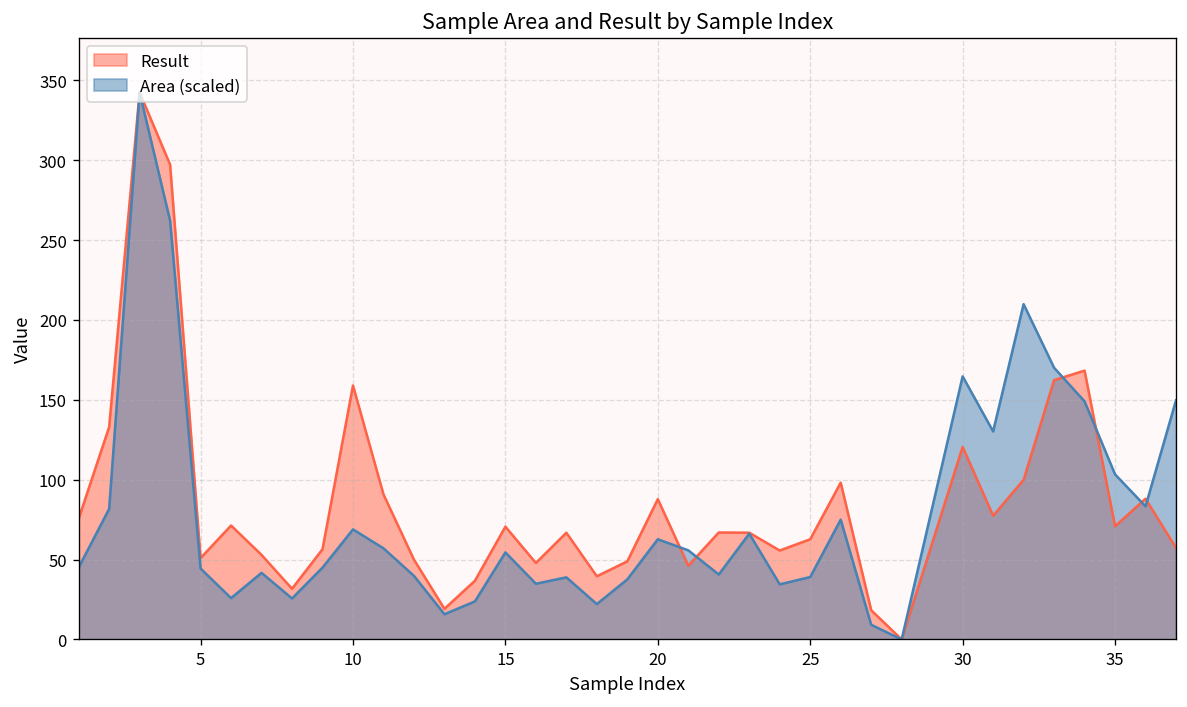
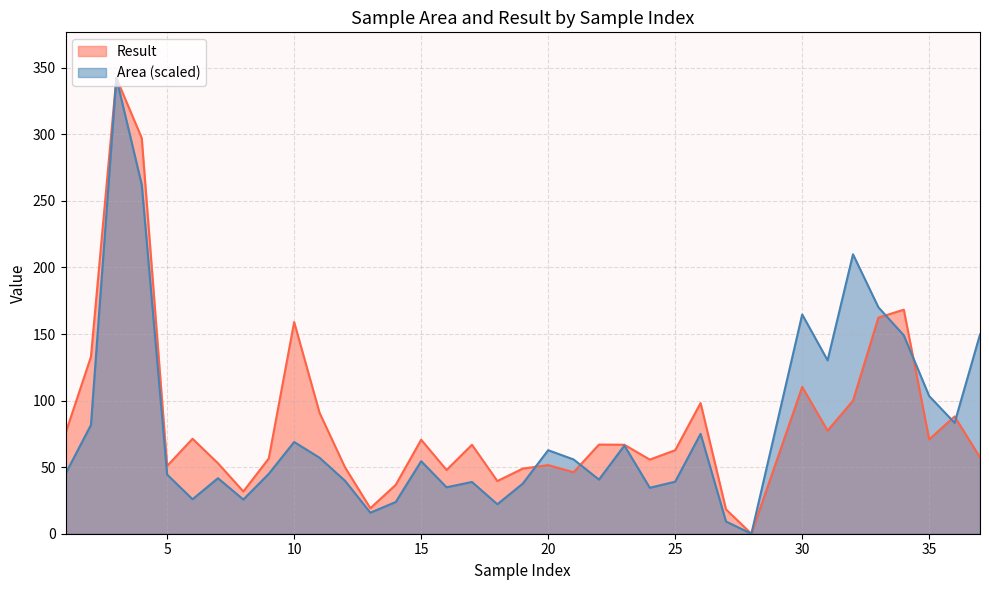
Result, 20: 88 -> 52
Result, 30: 121 -> 110
